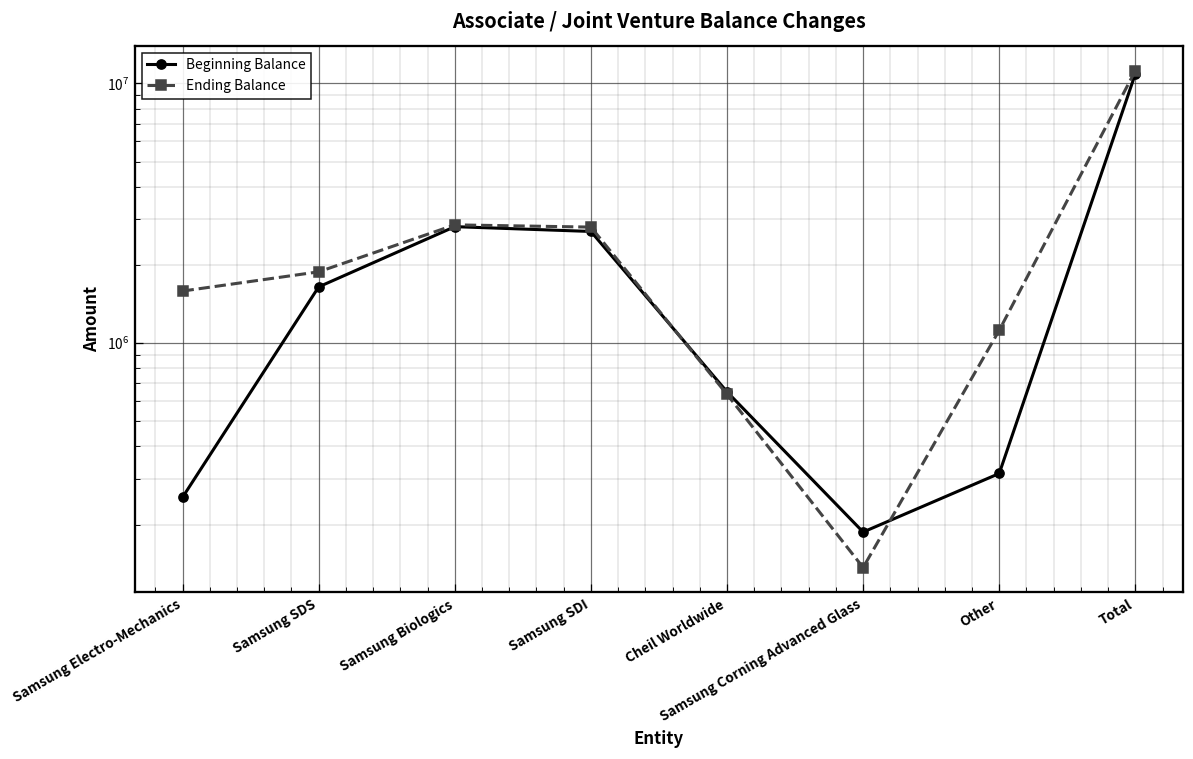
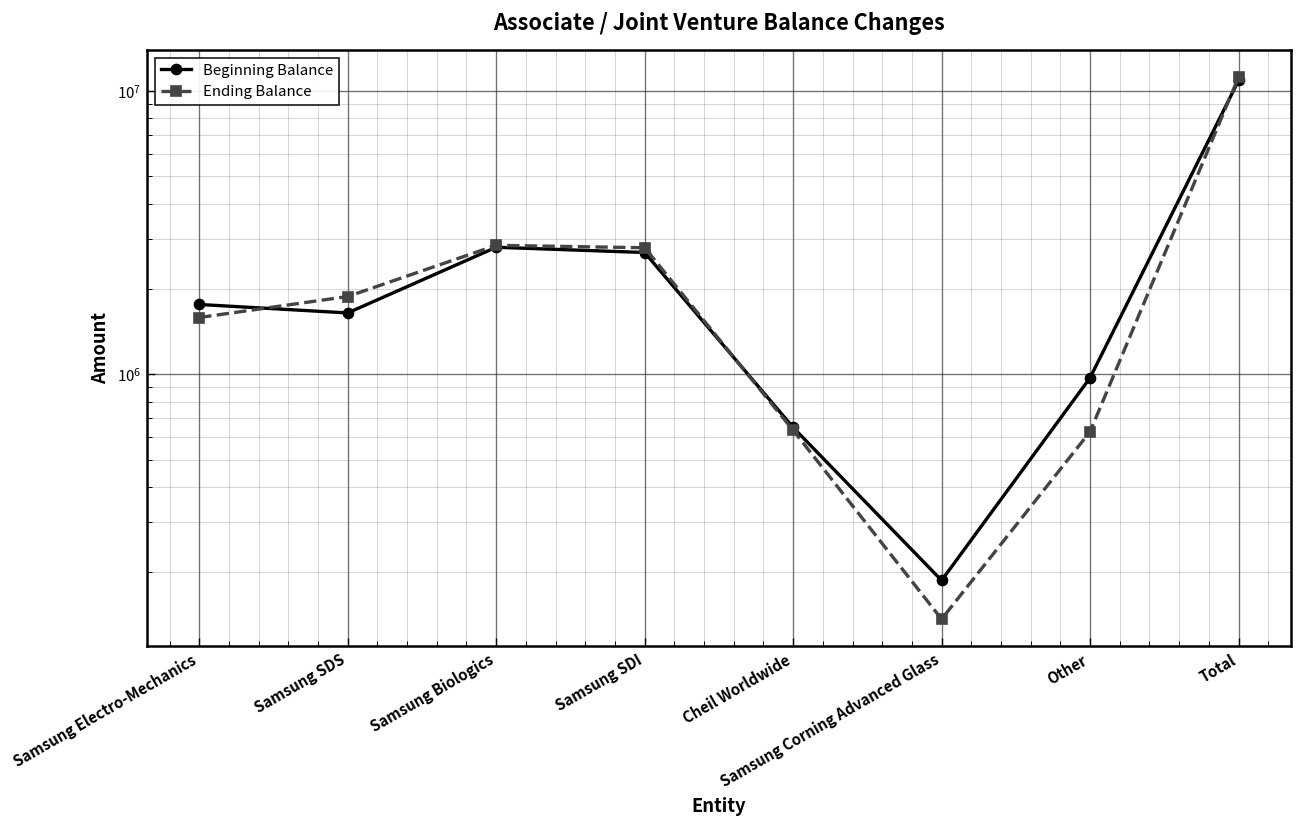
Beginning Balance, Samsung Electro-Mechanics: 260000 -> 1800000
Beginning Balance, Other: 310000 -> 970000
Ending Balance, Other: 1100000 -> 630000
